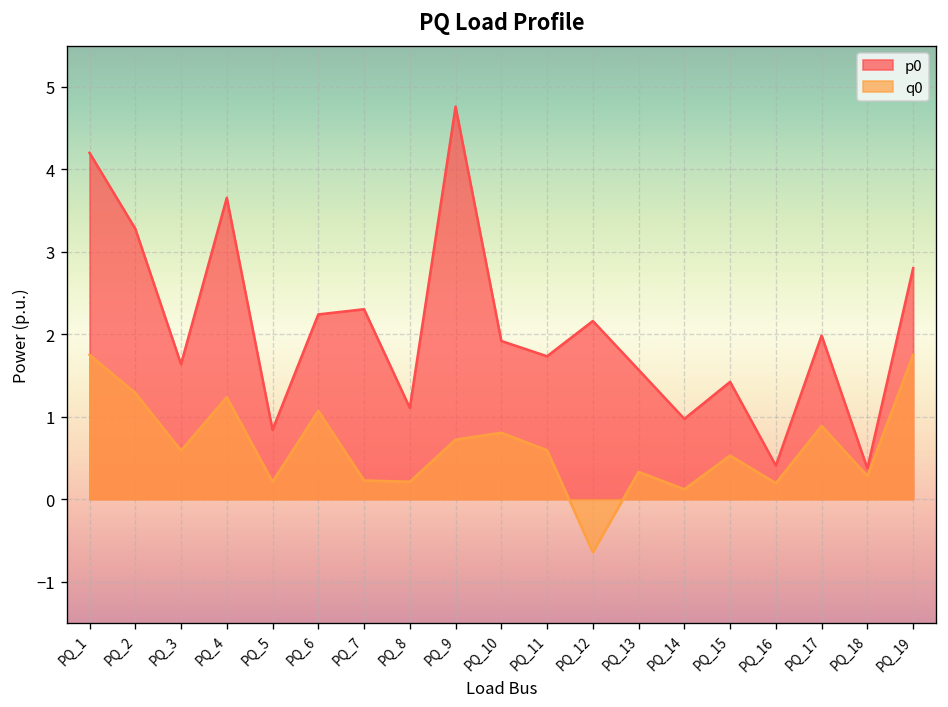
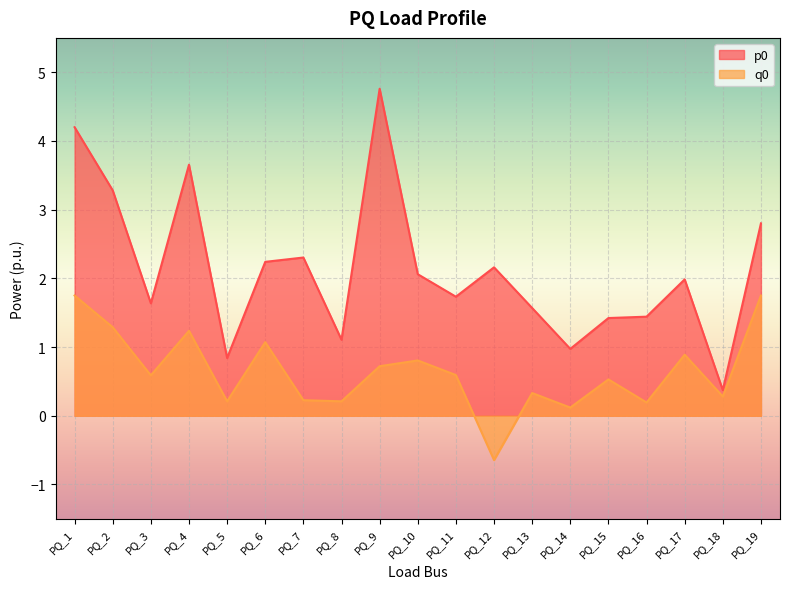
p0, PQ_10: 1.9 -> 2.1
p0, PQ_16: 0.4 -> 1.4
